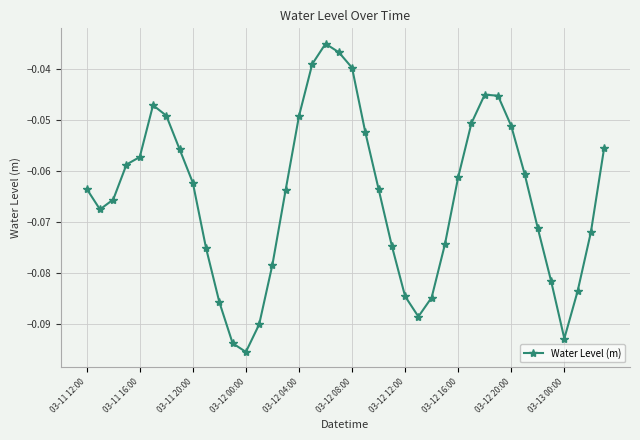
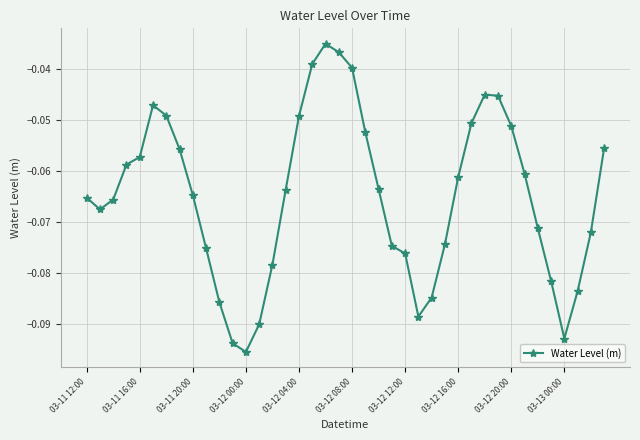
03-11 12:00: -0.063 -> -0.065
03-11 20:00: -0.062 -> -0.065
03-12 12:00: -0.085 -> -0.076
